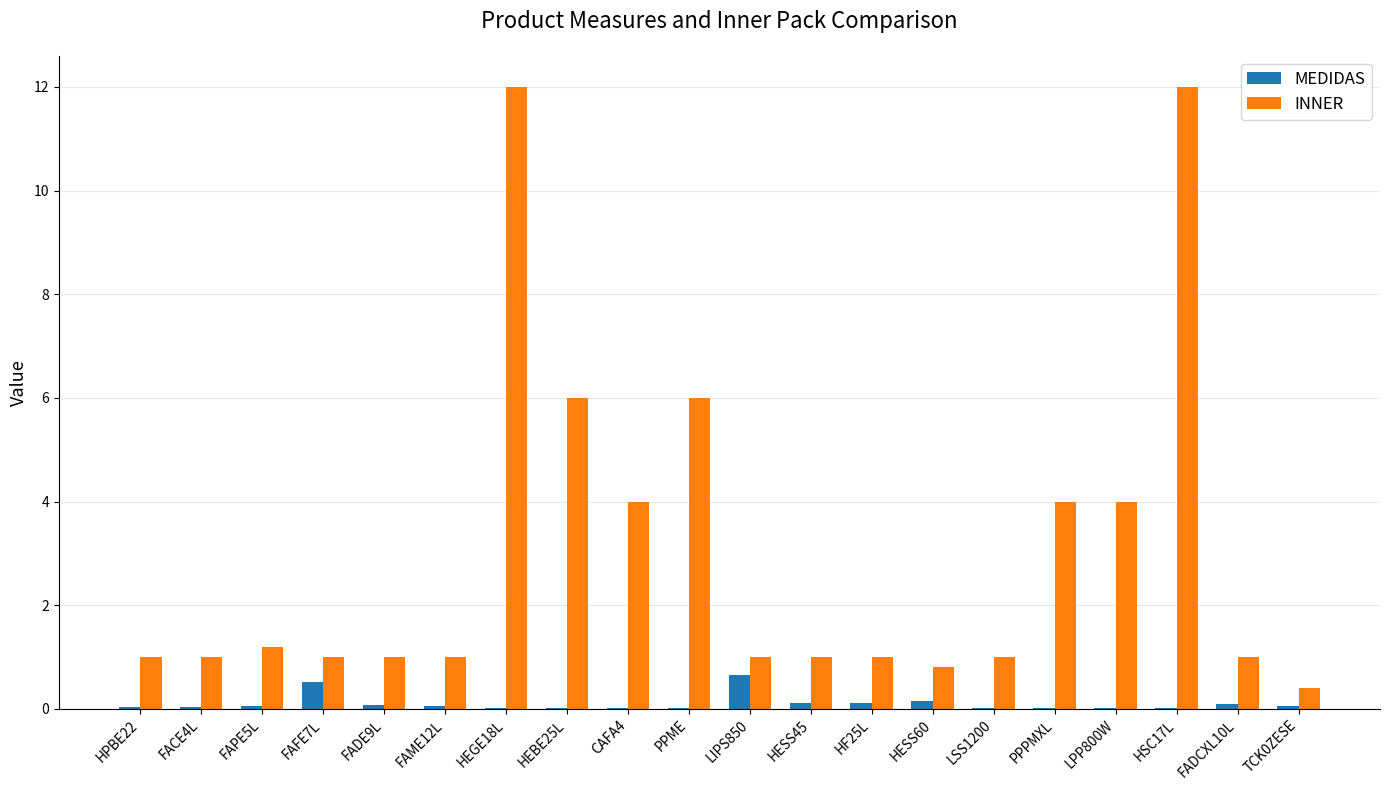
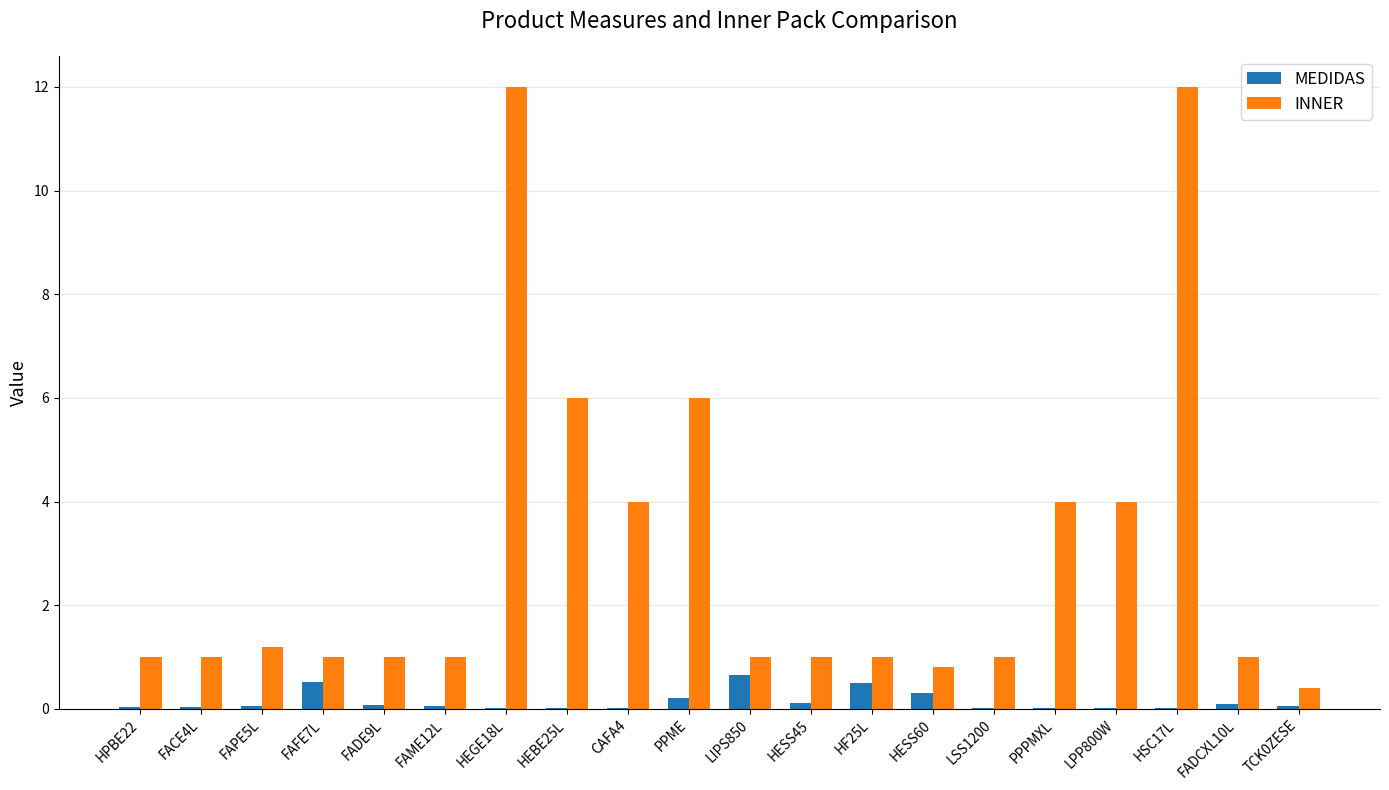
MEDIDAS, PPME: 0.0 -> 0.2
MEDIDAS, HF25L: 0.1 -> 0.5
MEDIDAS, HESS60: 0.1 -> 0.3
